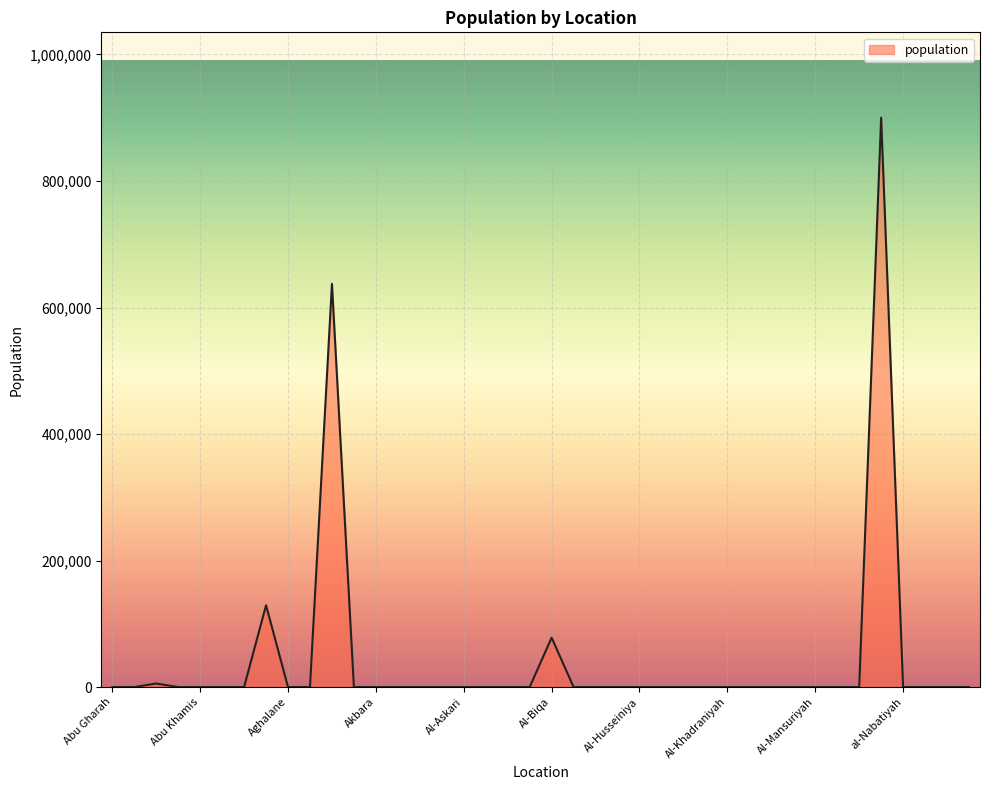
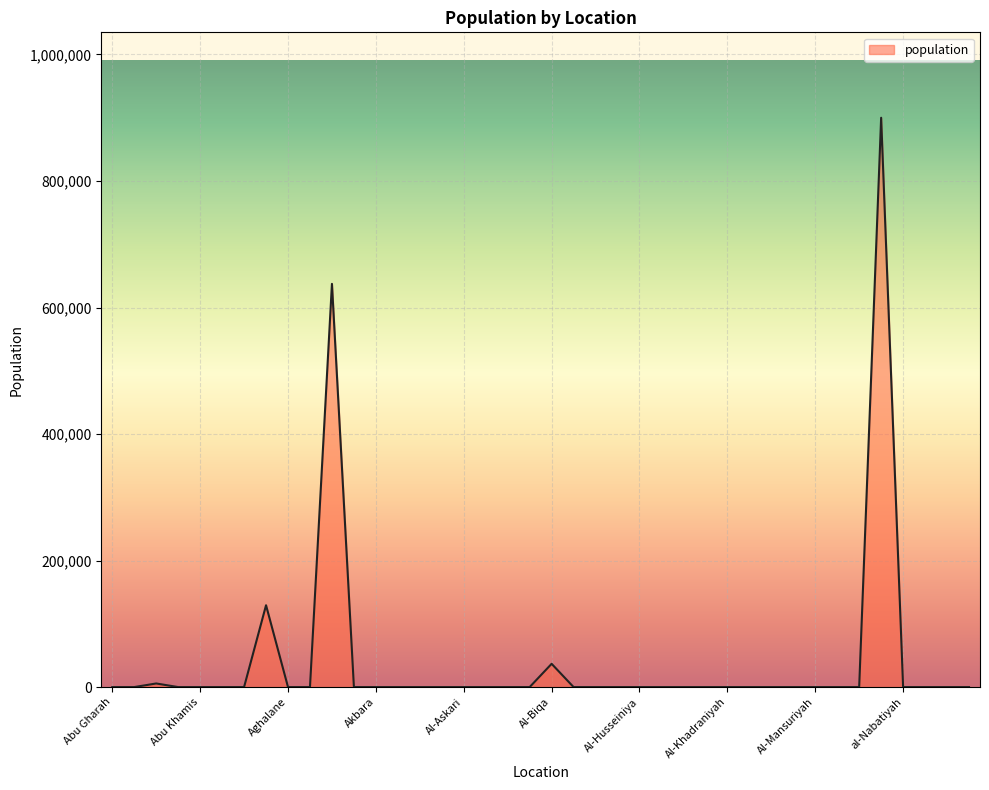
Al-Biqa: 80,000 -> 40,000
